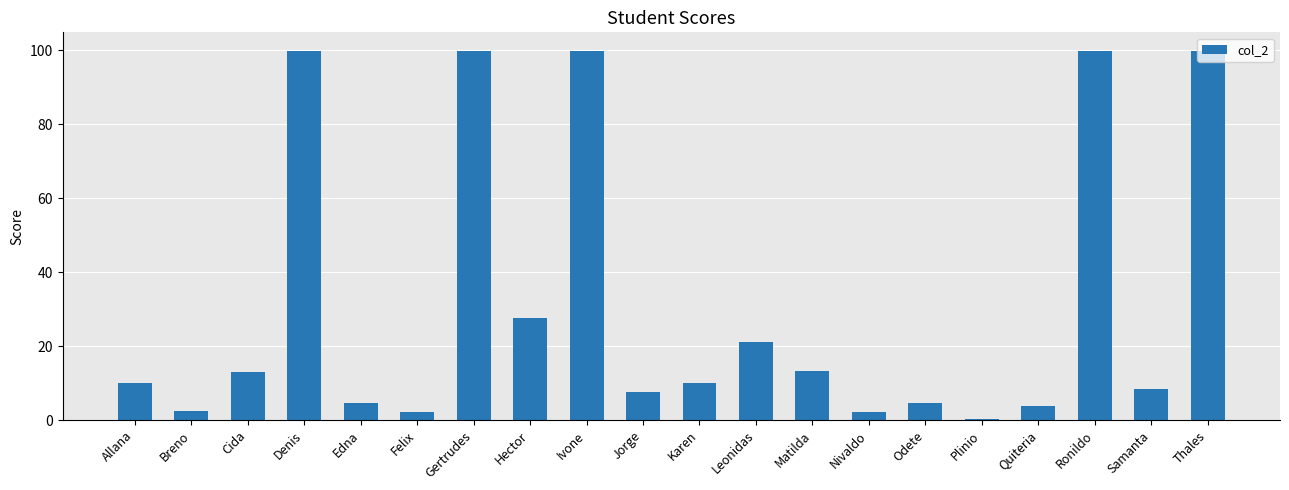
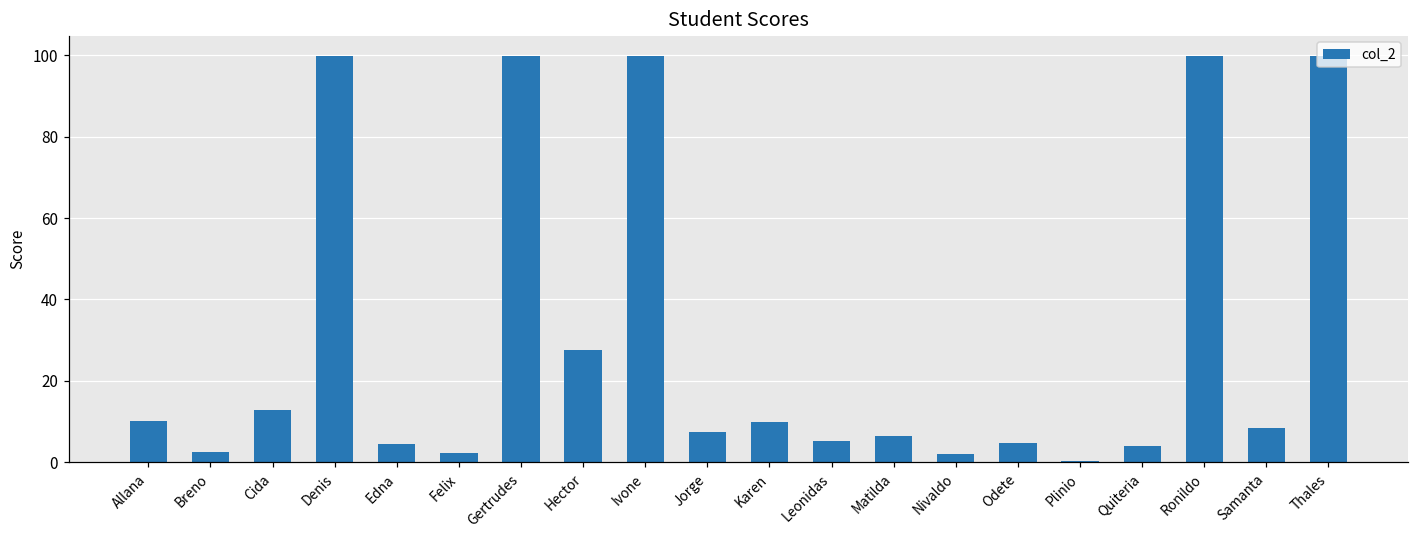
Leonidas: 21 -> 5
Matilda: 13 -> 6
